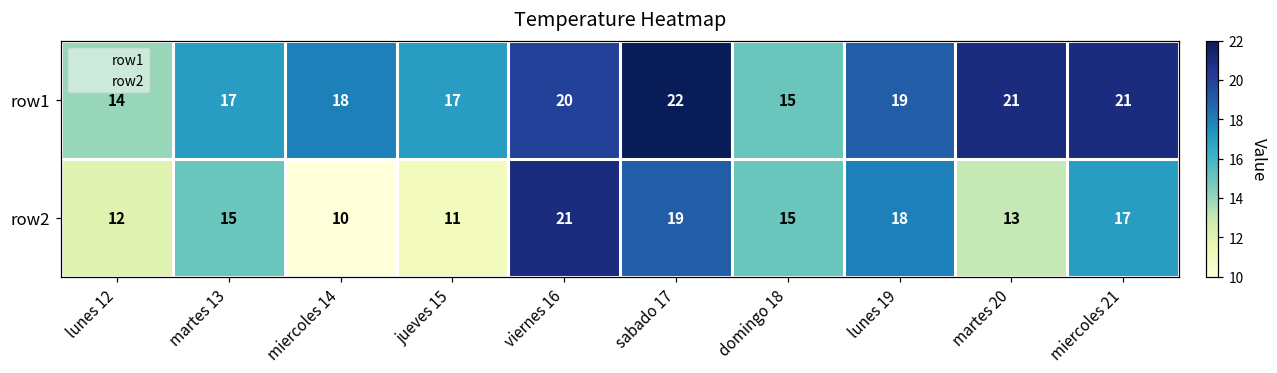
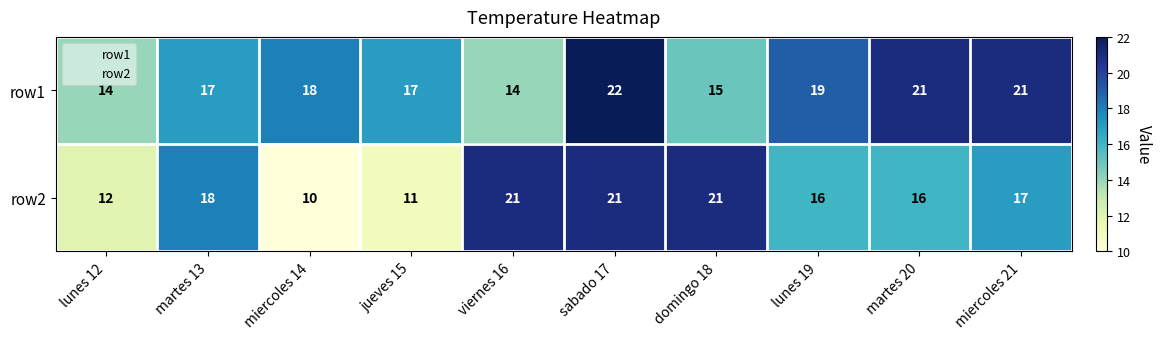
row1, viernes 16: 20 -> 14
row2, martes 13: 15 -> 18
row2, sabado 17: 19 -> 21
row2, domingo 18: 15 -> 21
row2, lunes 19: 18 -> 16
row2, martes 20: 13 -> 16
